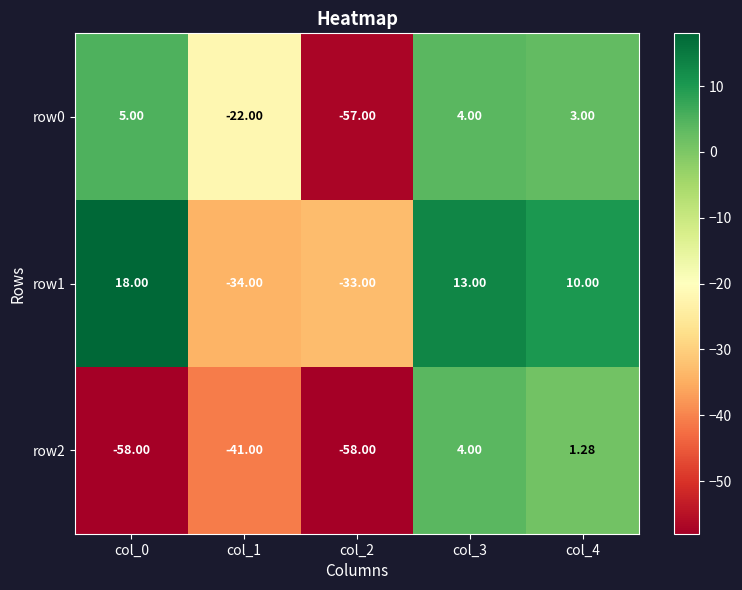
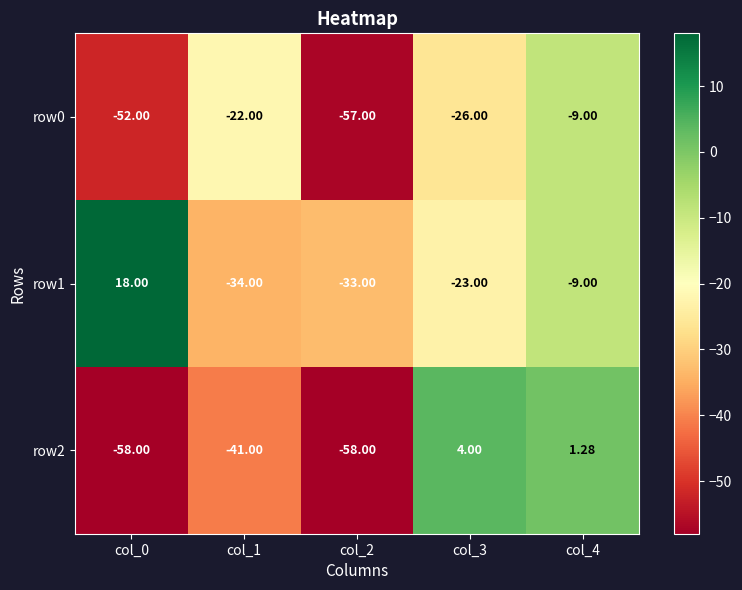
row0, col_0: 5.00 -> -52.00
row0, col_3: 4.00 -> -26.00
row0, col_4: 3.00 -> -9.00
row1, col_3: 13.00 -> -23.00
row1, col_4: 10.00 -> -9.00
